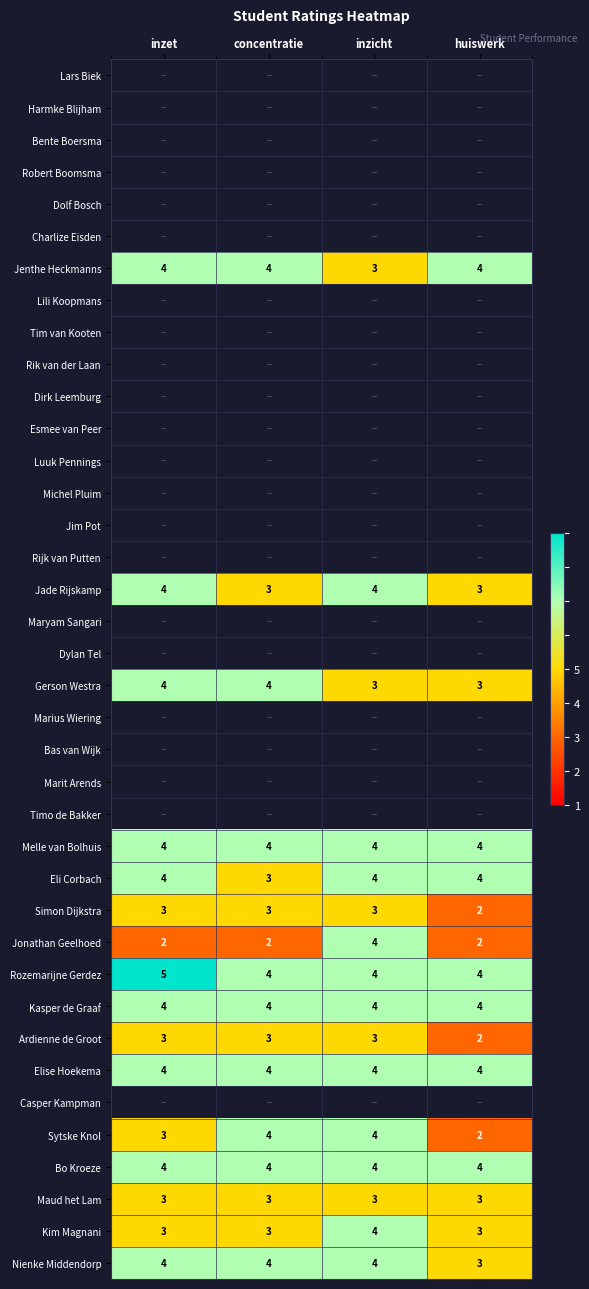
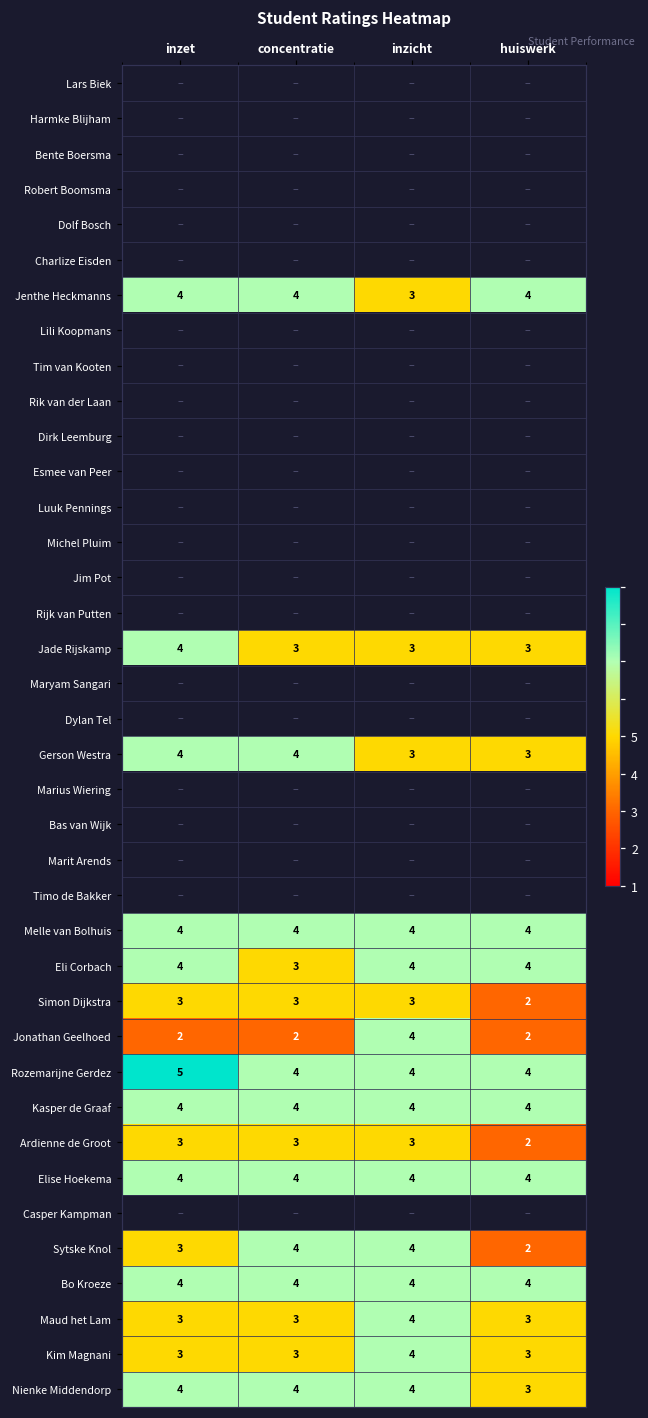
Jade Rijskamp, inzicht: 4 -> 3
Maud het Lam, inzicht: 3 -> 4
